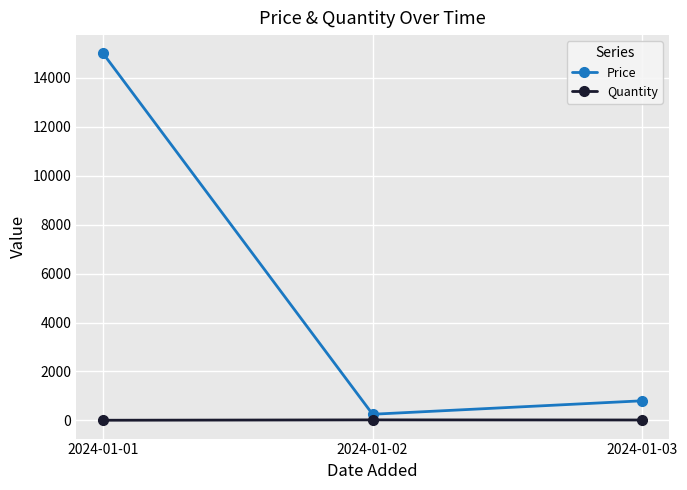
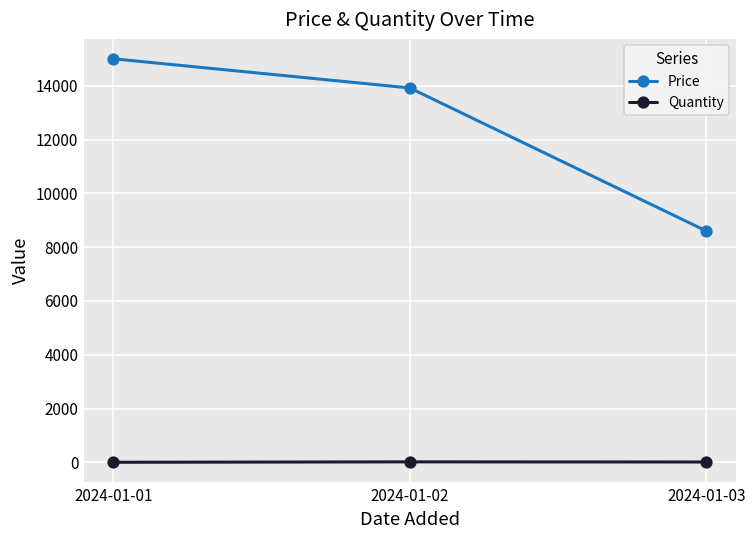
Price, 2024-01-02: 300 -> 13900
Price, 2024-01-03: 800 -> 8600
